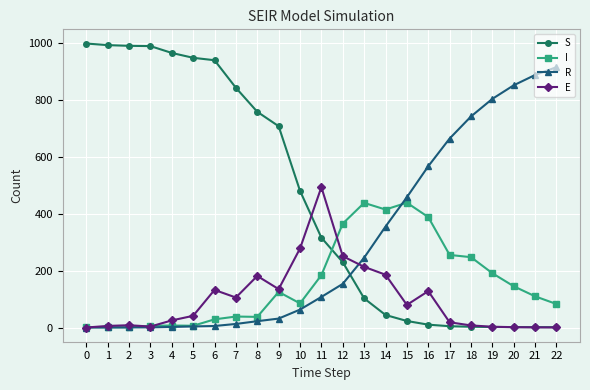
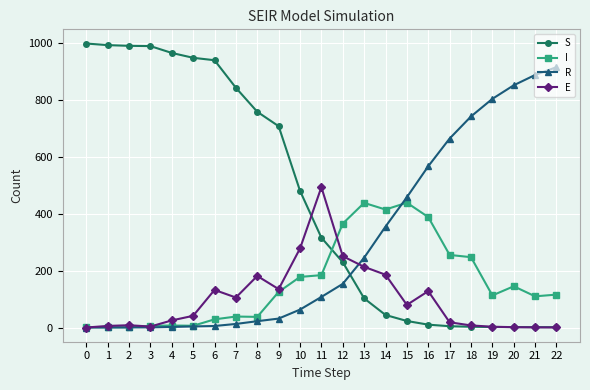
I, 10: 80 -> 180
I, 19: 190 -> 110
I, 22: 80 -> 120
